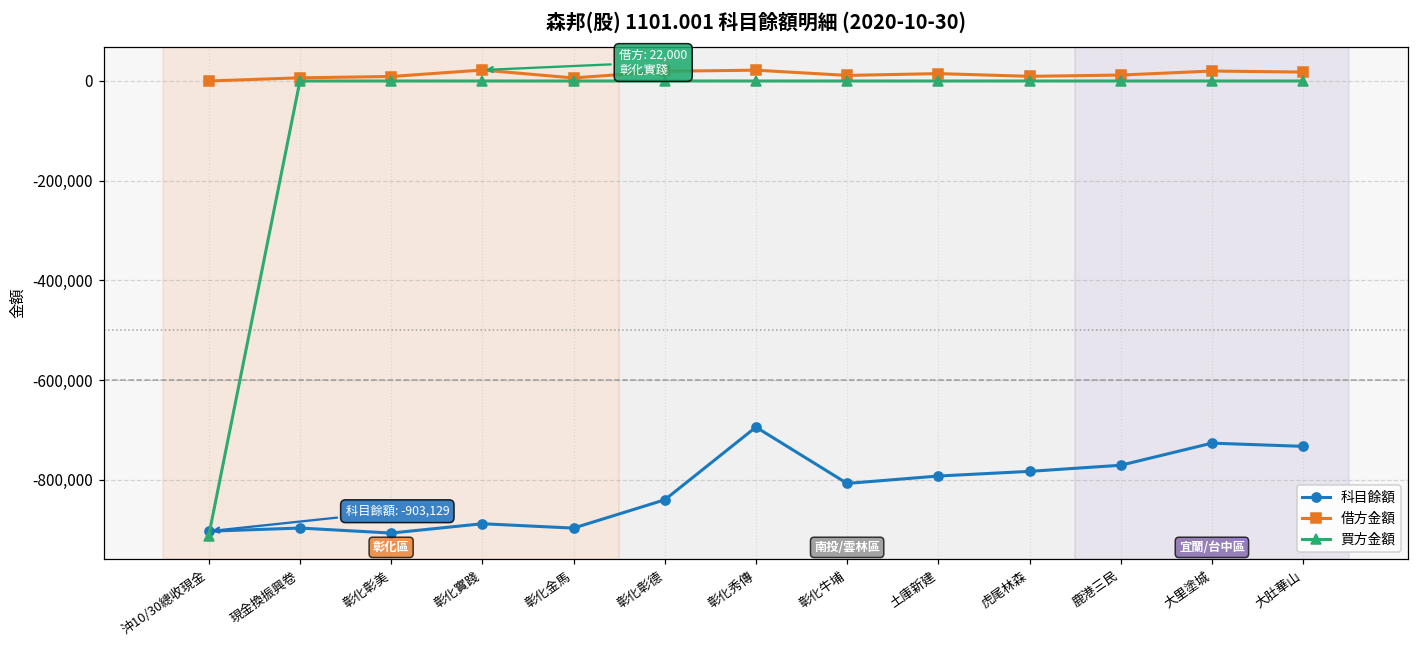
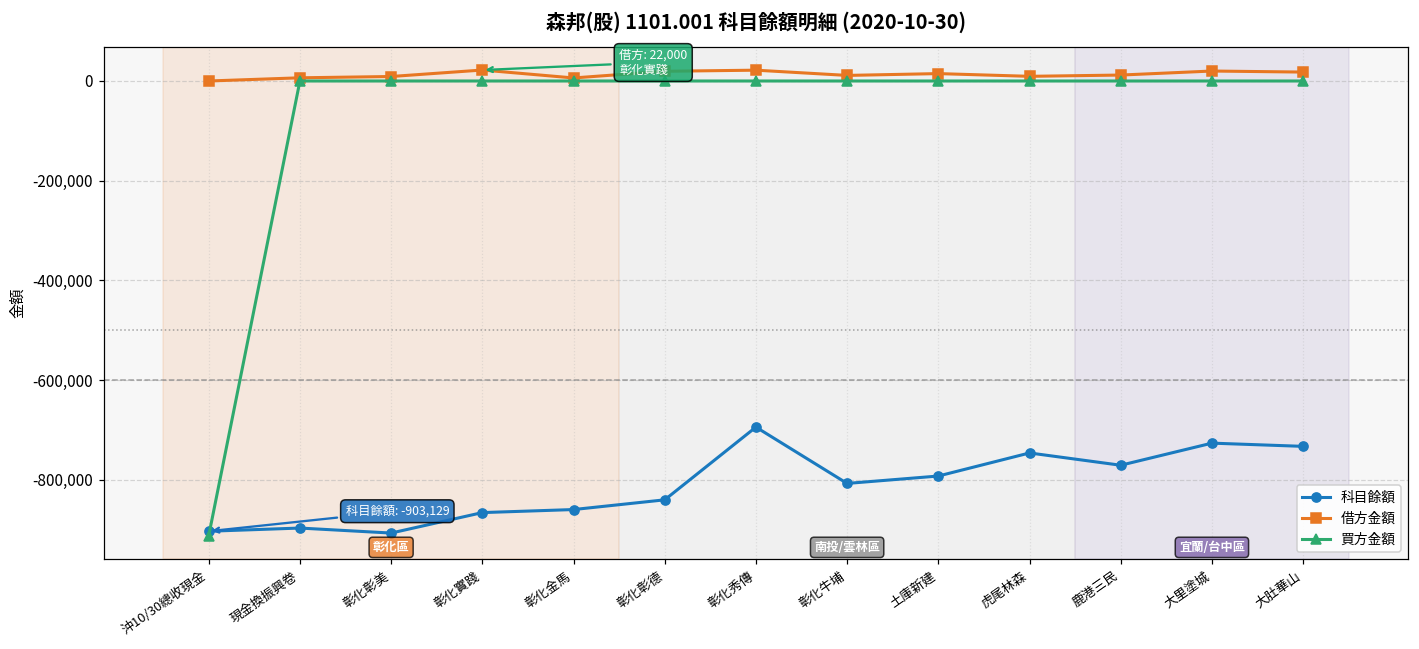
科目餘額, 彰化實踐: -890,000 -> -870,000
科目餘額, 彰化金馬: -900,000 -> -860,000
科目餘額, 虎尾林森: -780,000 -> -750,000
